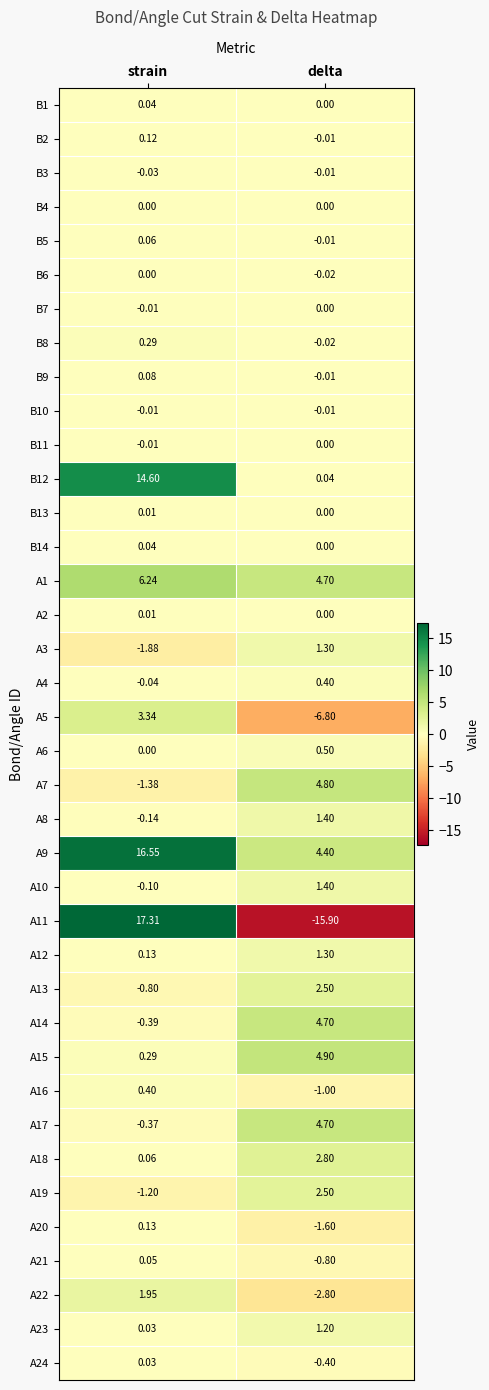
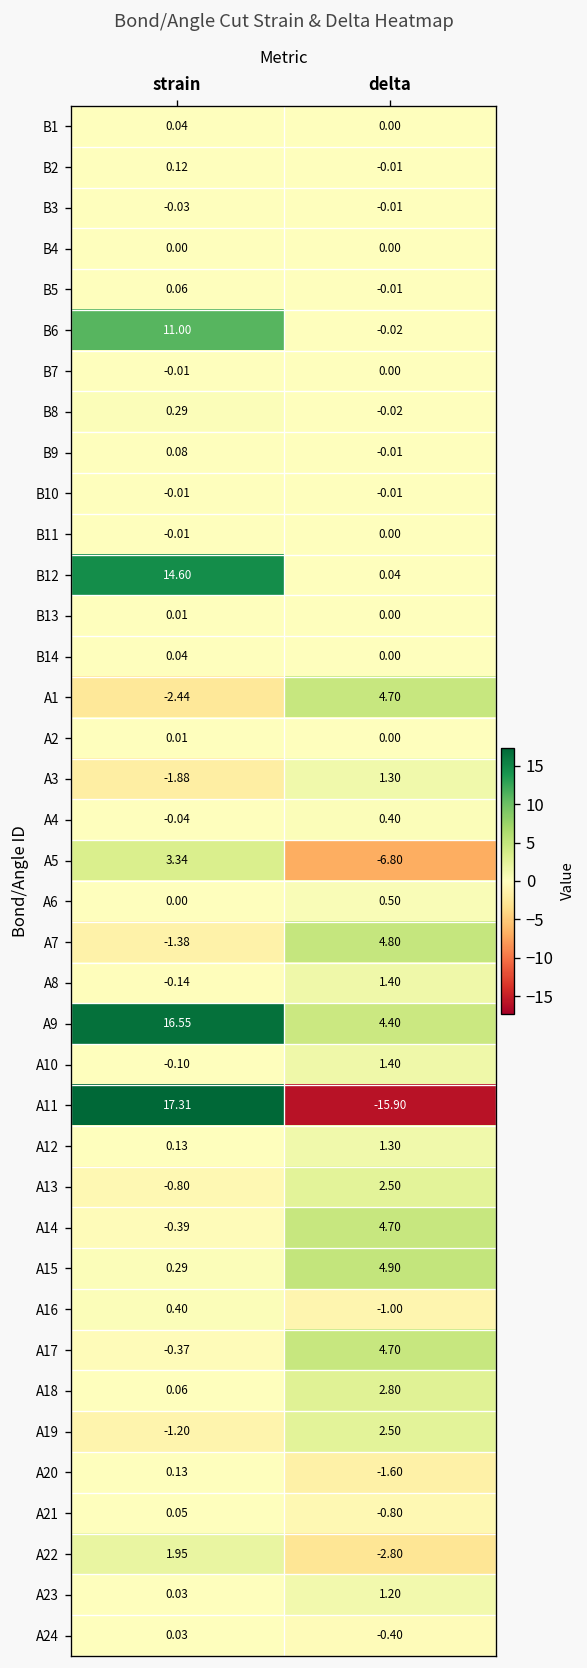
B6, strain: 0.00 -> 11.00
A1, strain: 6.24 -> -2.44
